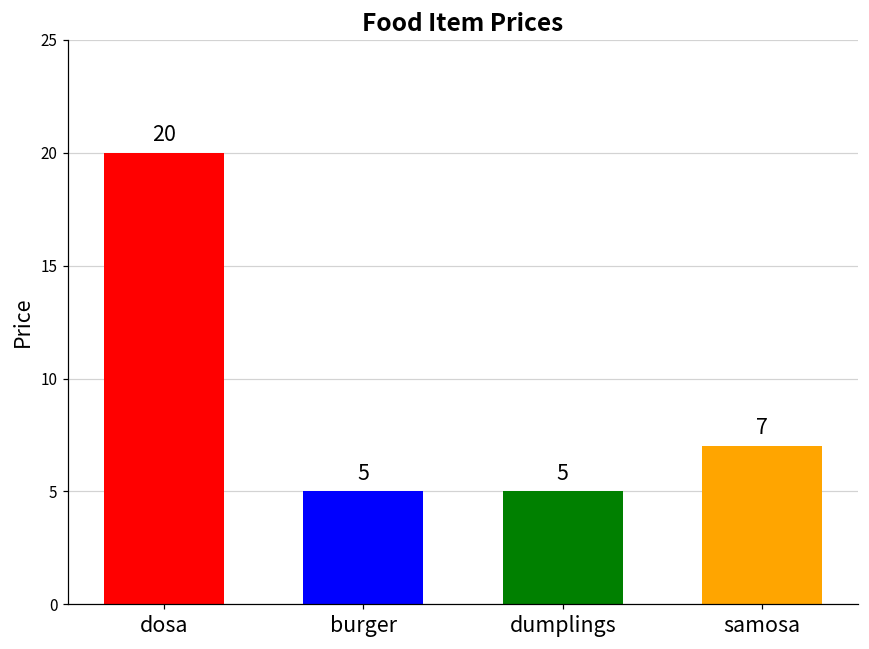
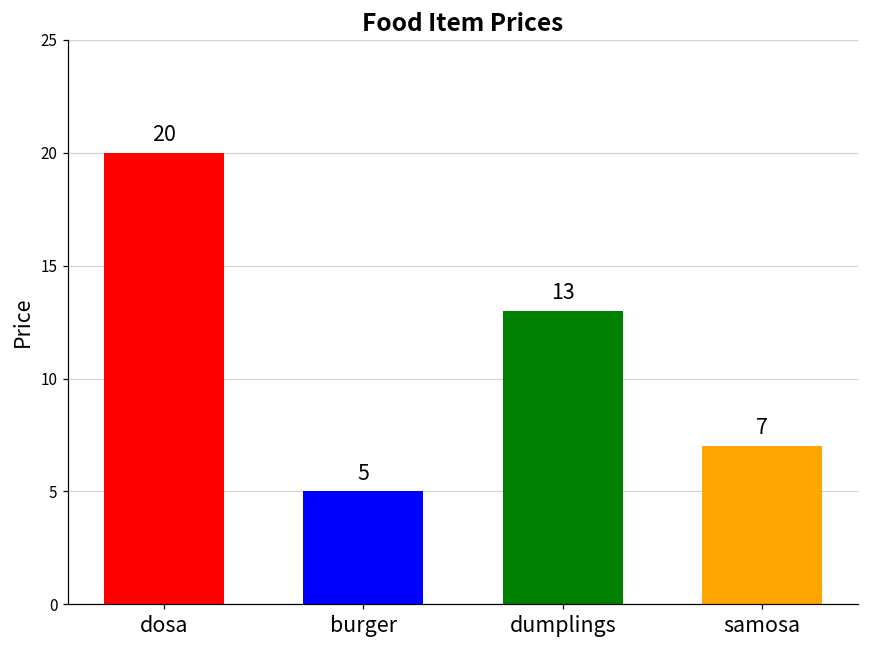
dumplings: 5 -> 13
